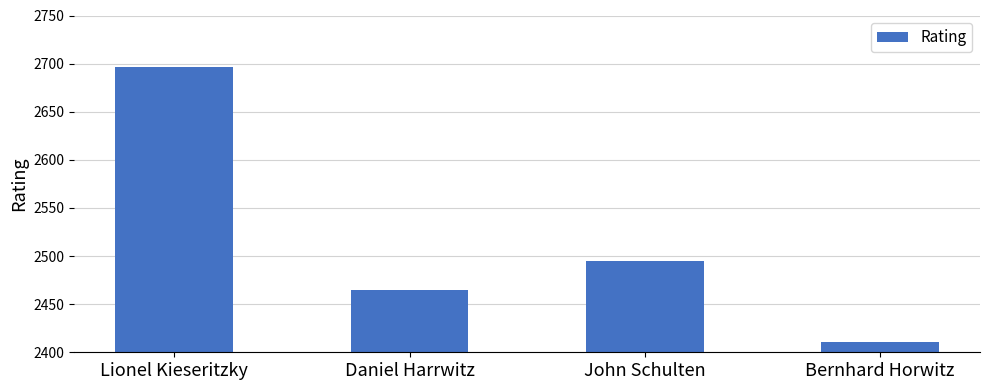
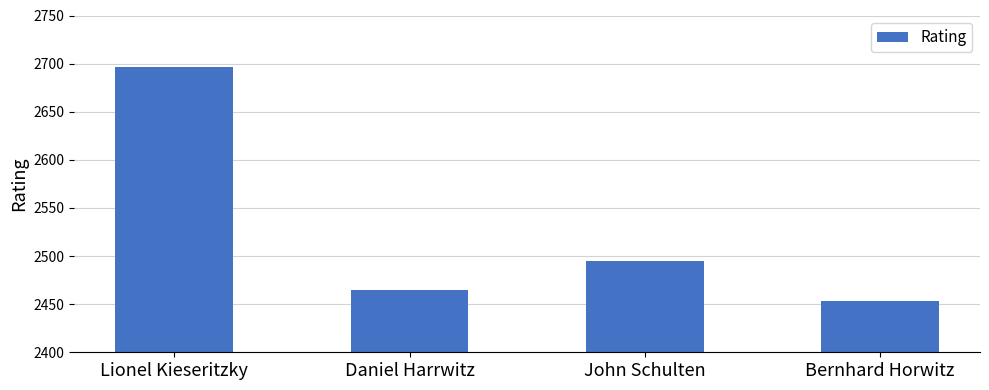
Bernhard Horwitz: 2410 -> 2450
